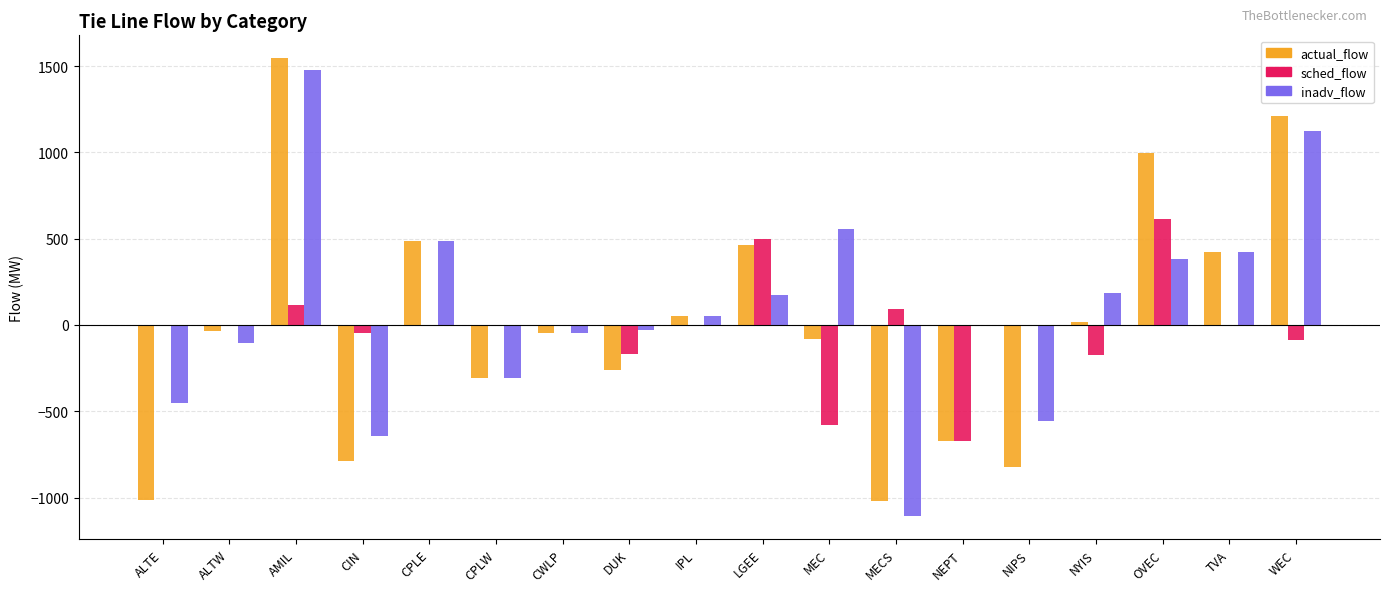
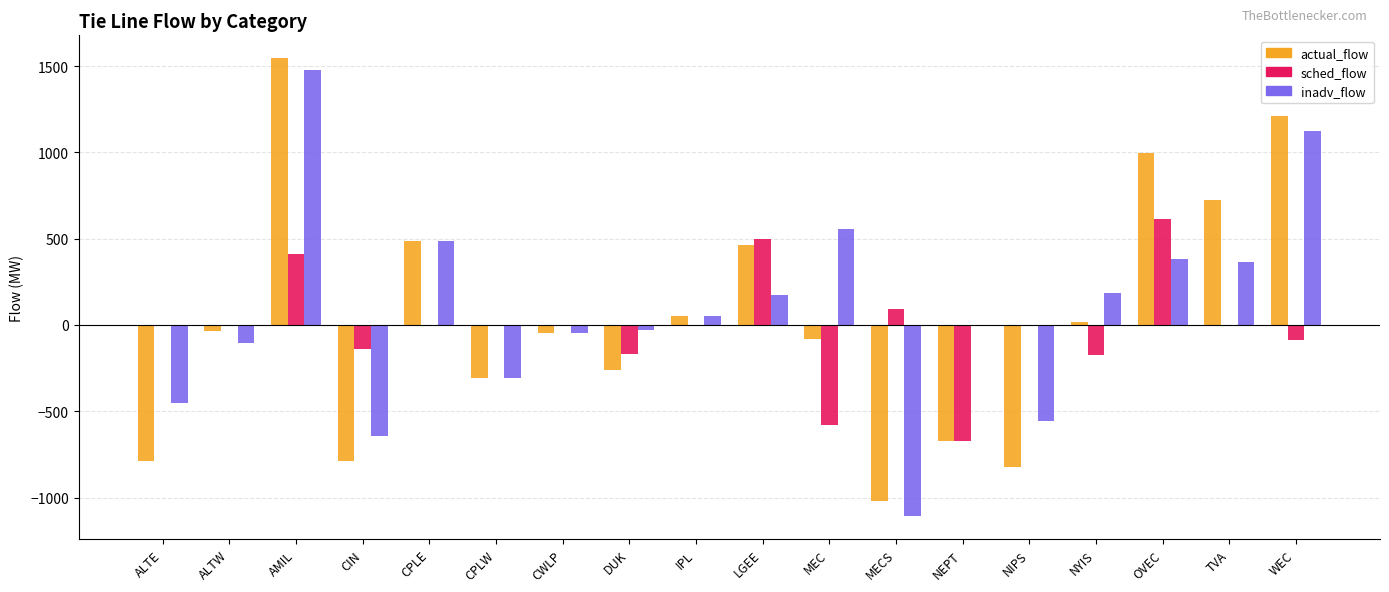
actual_flow, ALTE: -1010 -> -790
sched_flow, AMIL: 120 -> 410
sched_flow, CIN: -50 -> -140
actual_flow, TVA: 420 -> 720
inadv_flow, TVA: 420 -> 370
